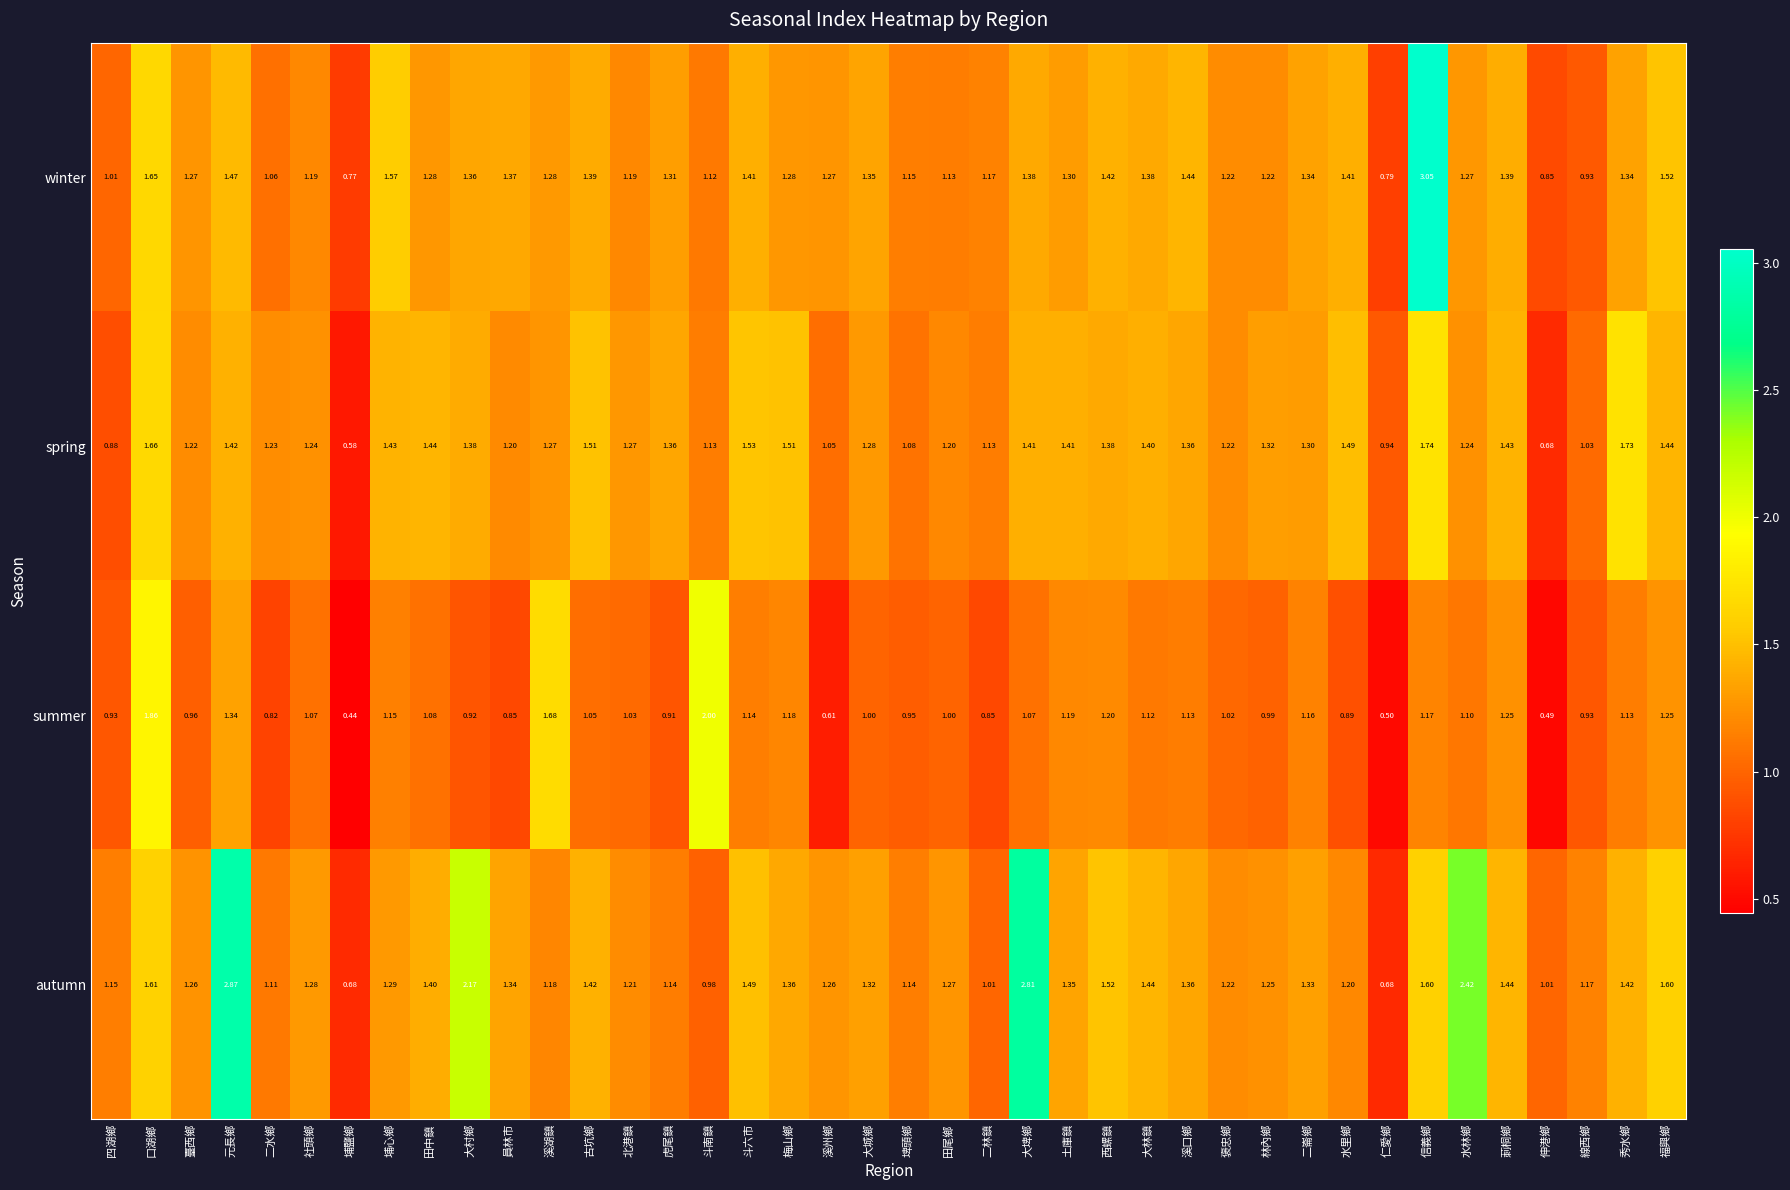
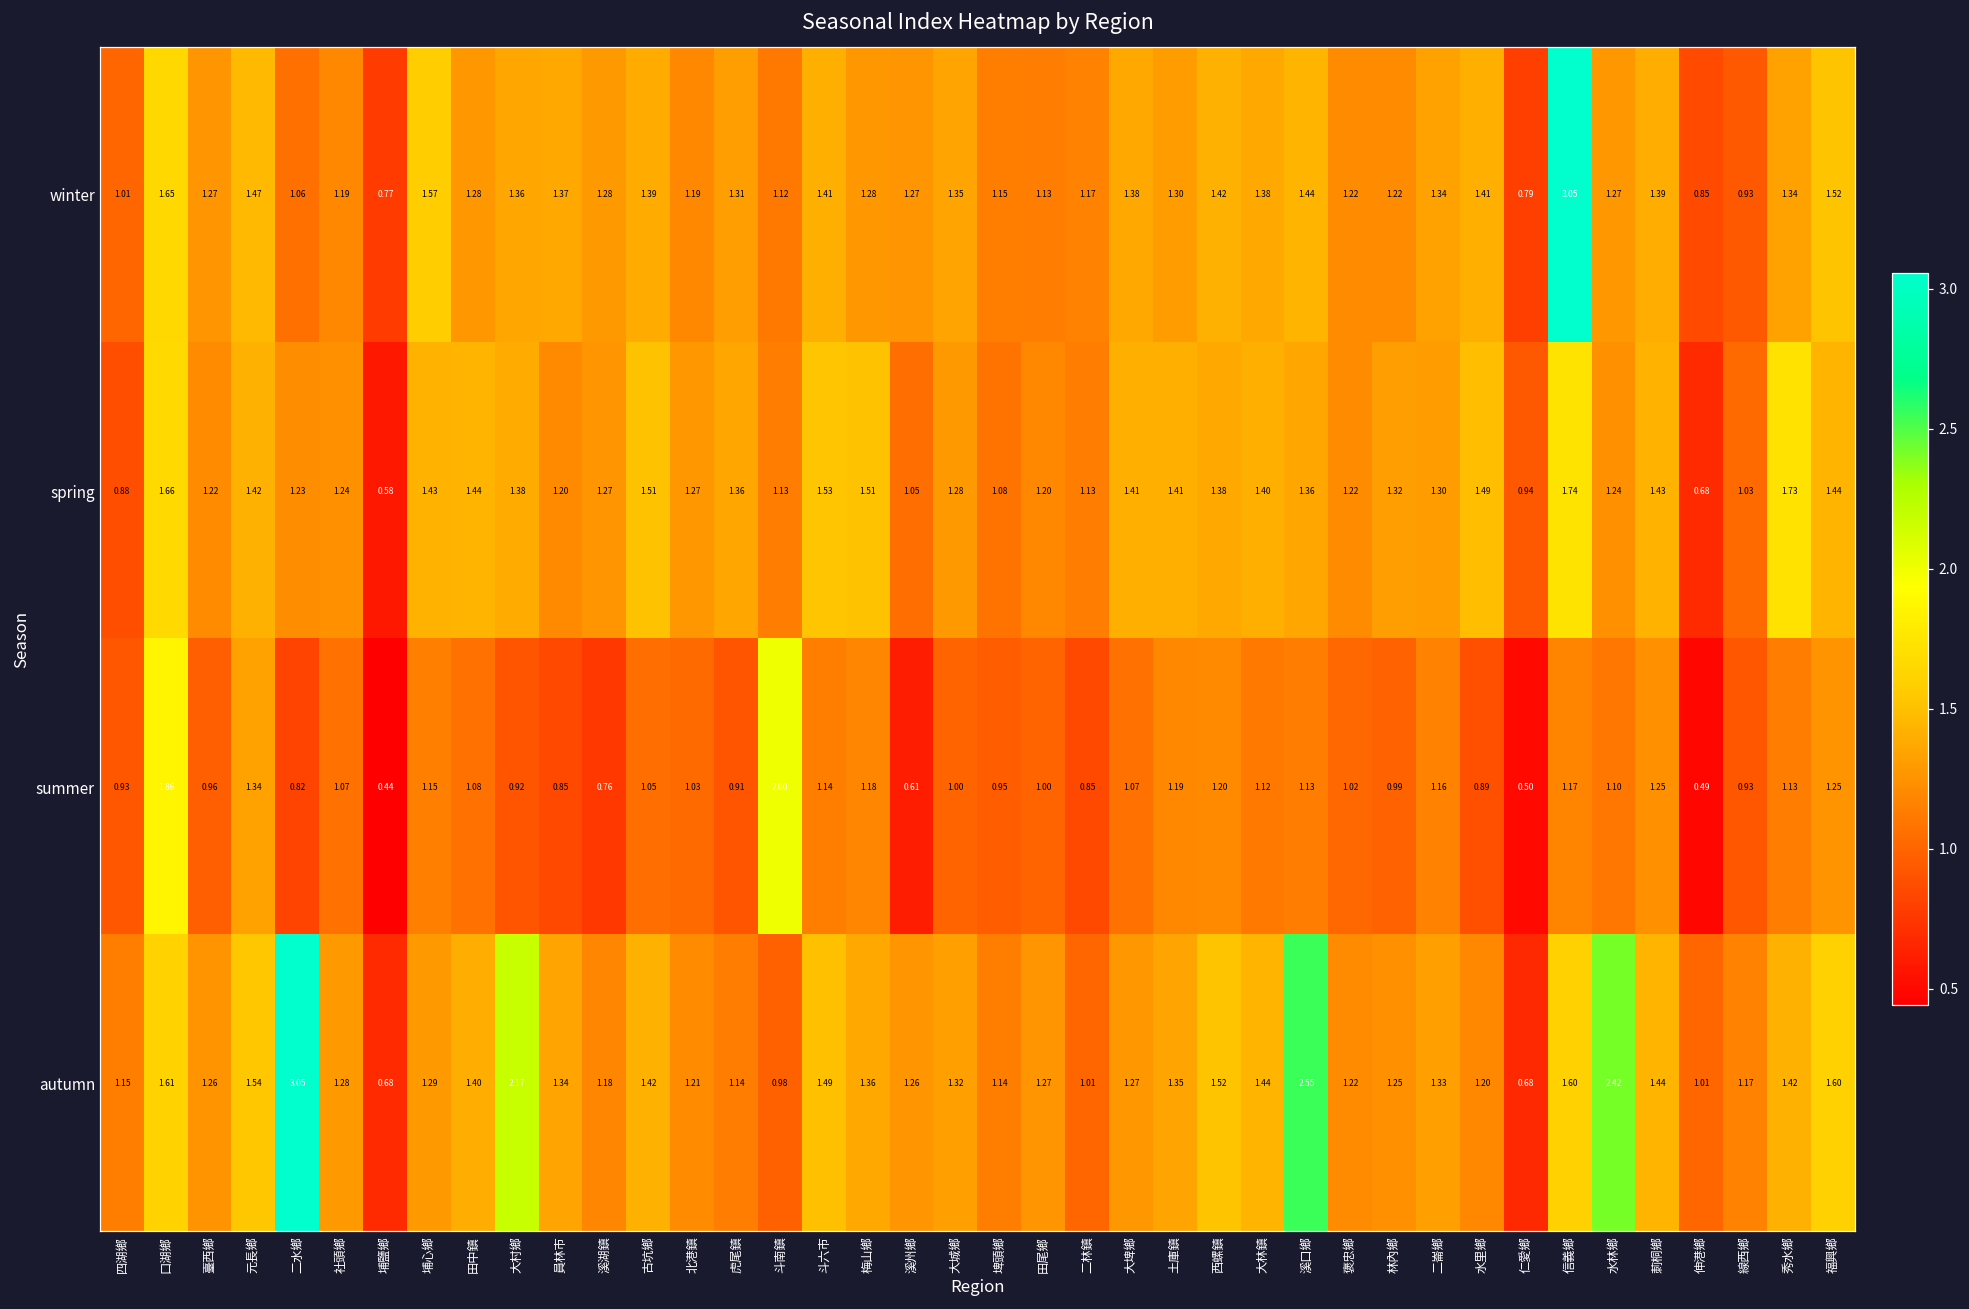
summer, 溪湖鎮: 1.68 -> 0.76
autumn, 元長鄉: 2.87 -> 1.54
autumn, 二水鄉: 1.11 -> 3.05
autumn, 大埤鄉: 2.81 -> 1.27
autumn, 溪口鄉: 1.36 -> 2.55
